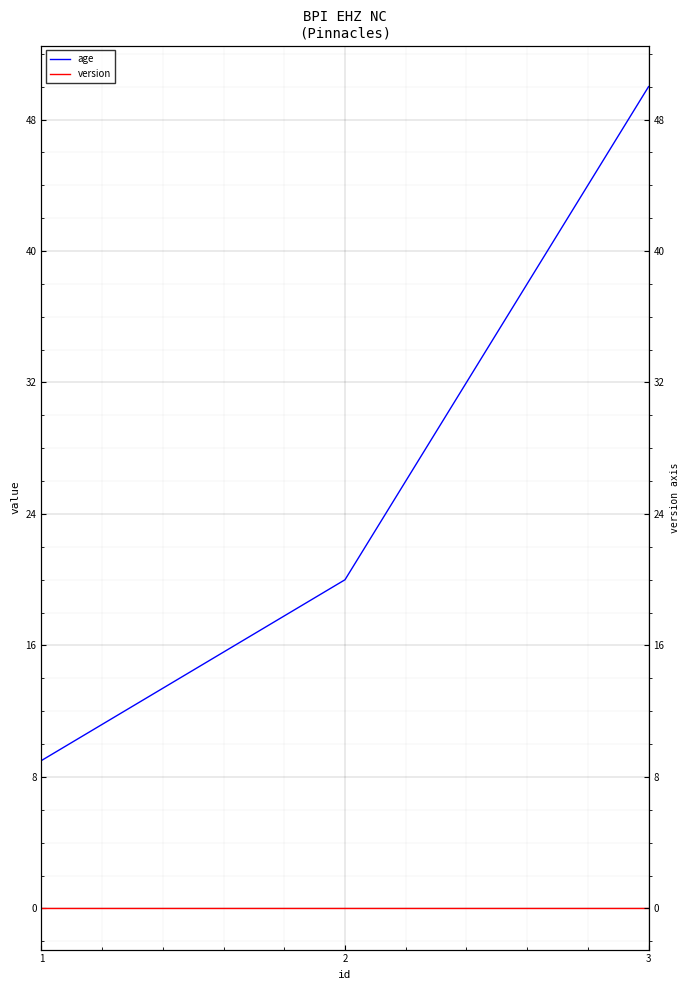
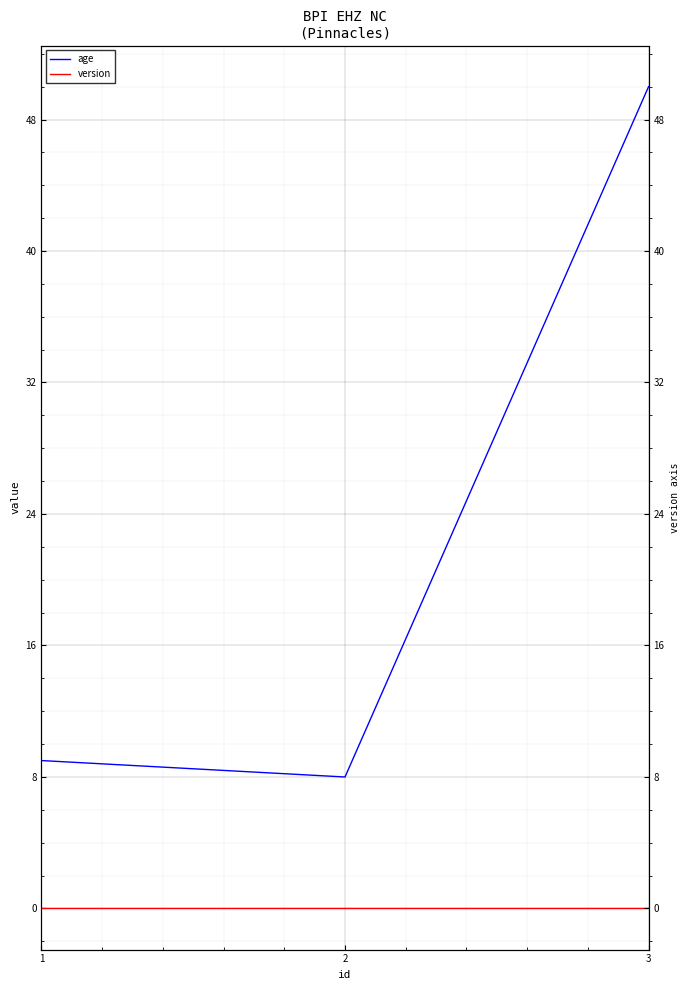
age, 2: 20 -> 8
